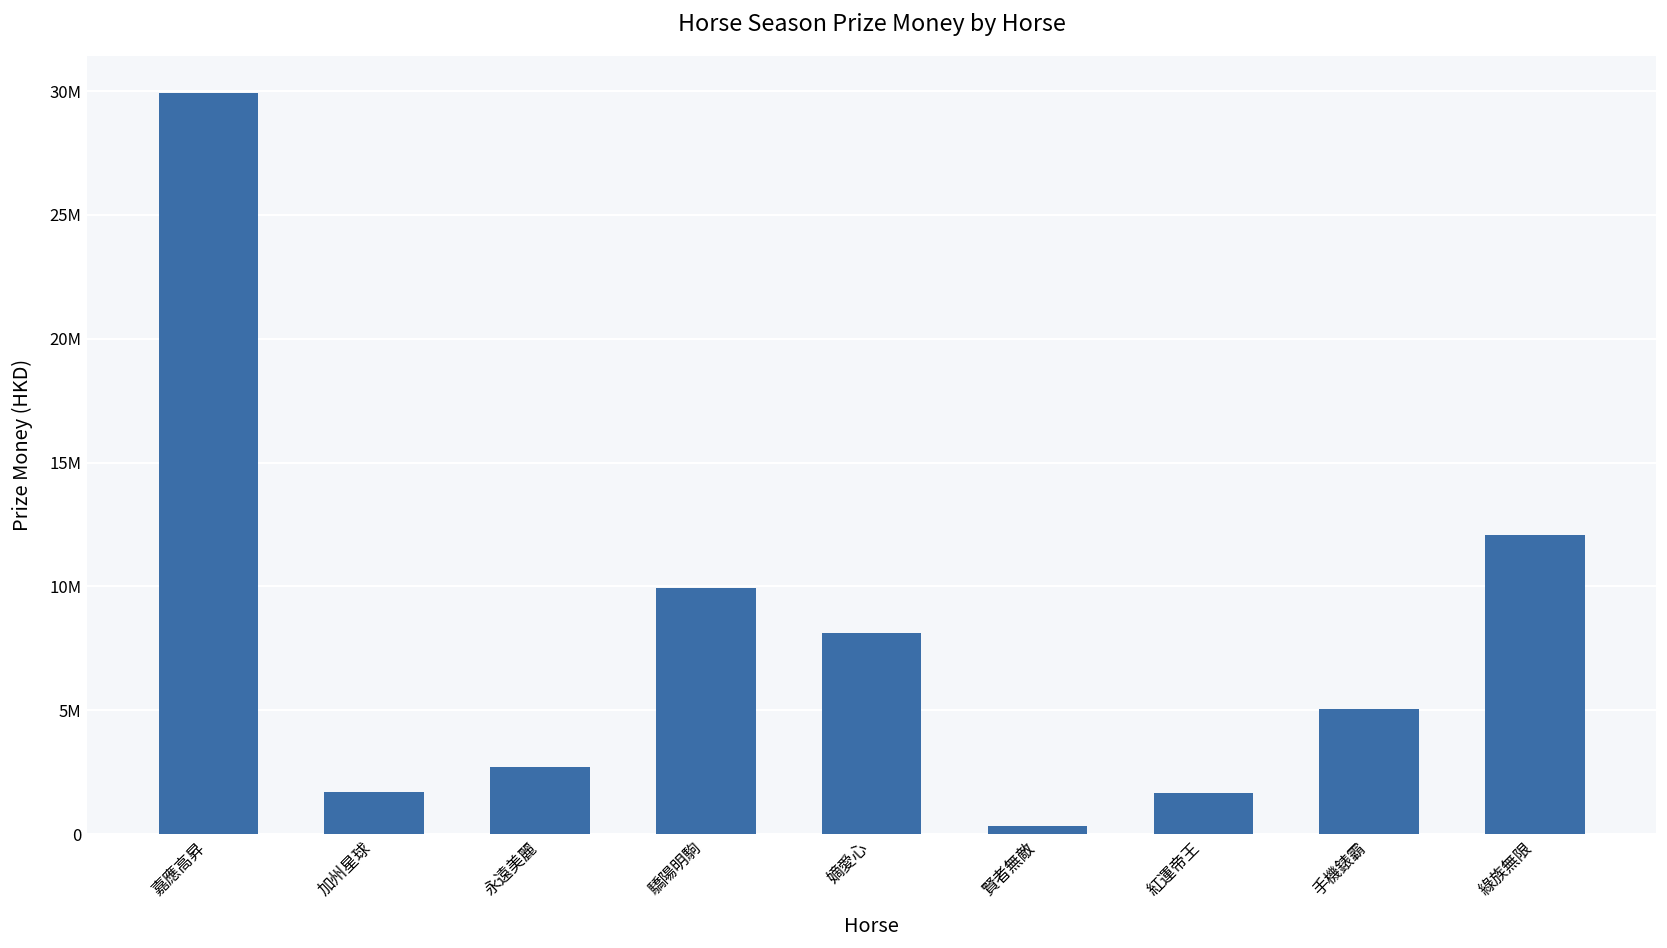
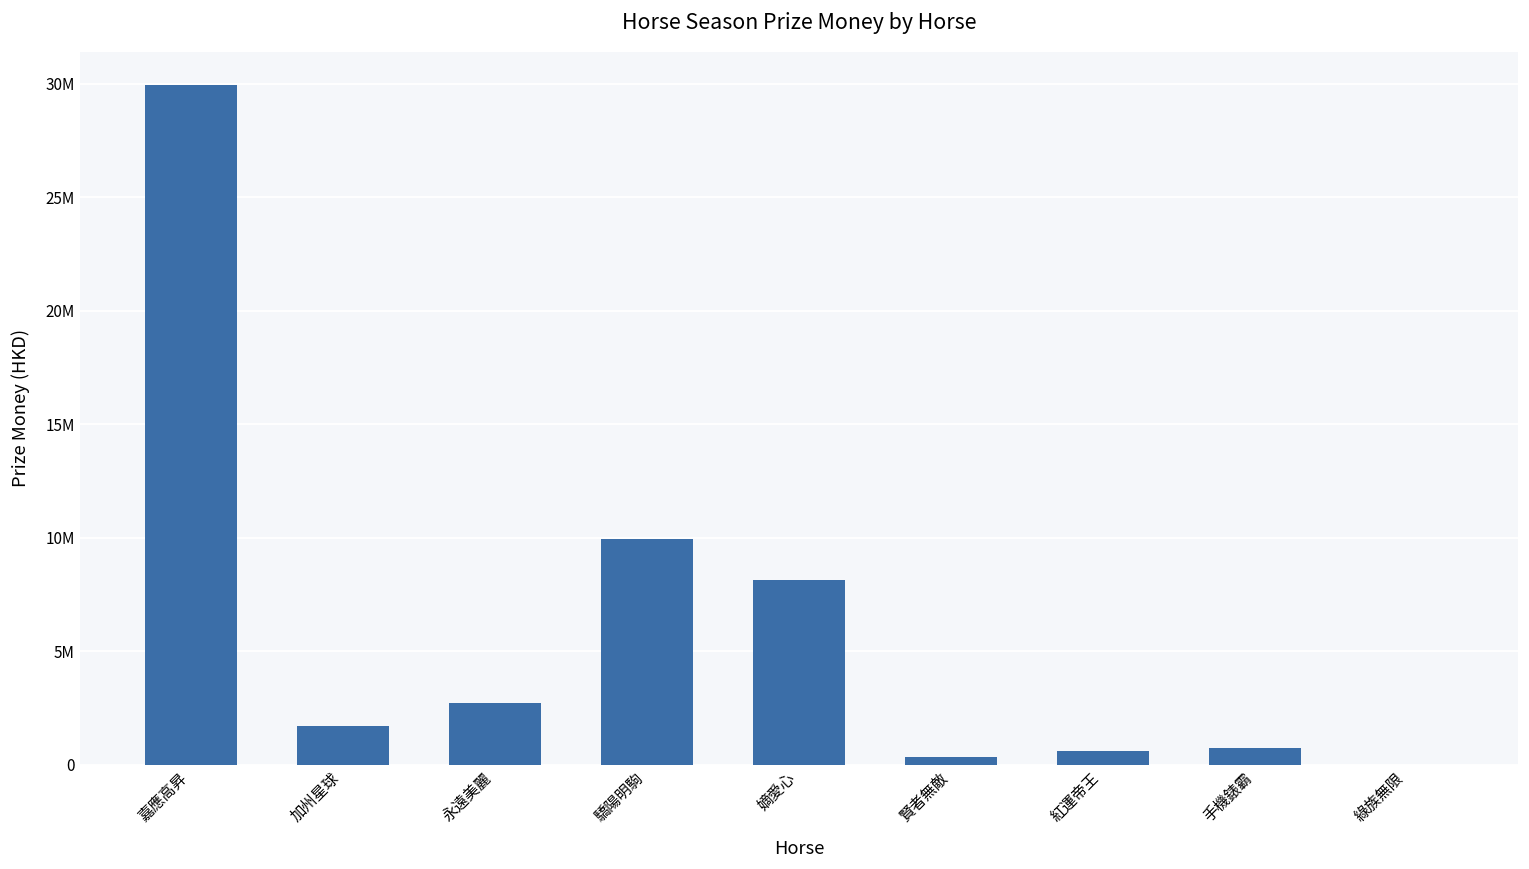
紅運帝王: 1600000 -> 600000
手機錶霸: 5100000 -> 700000
綠族無限: 12100000 -> 0
